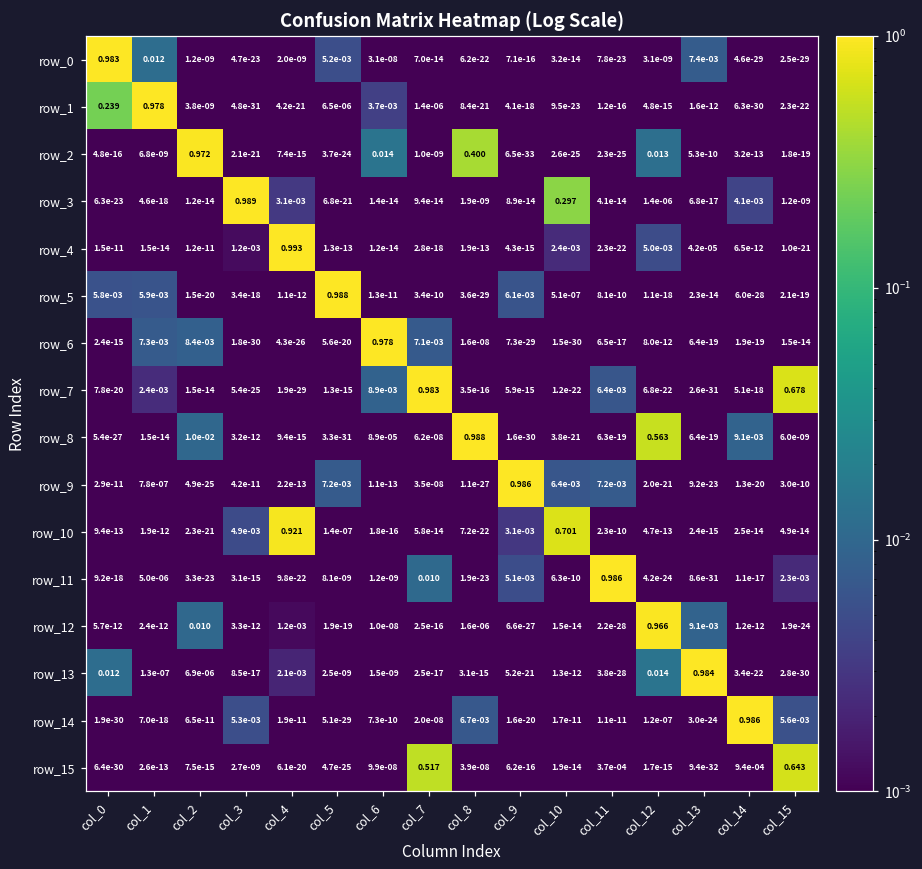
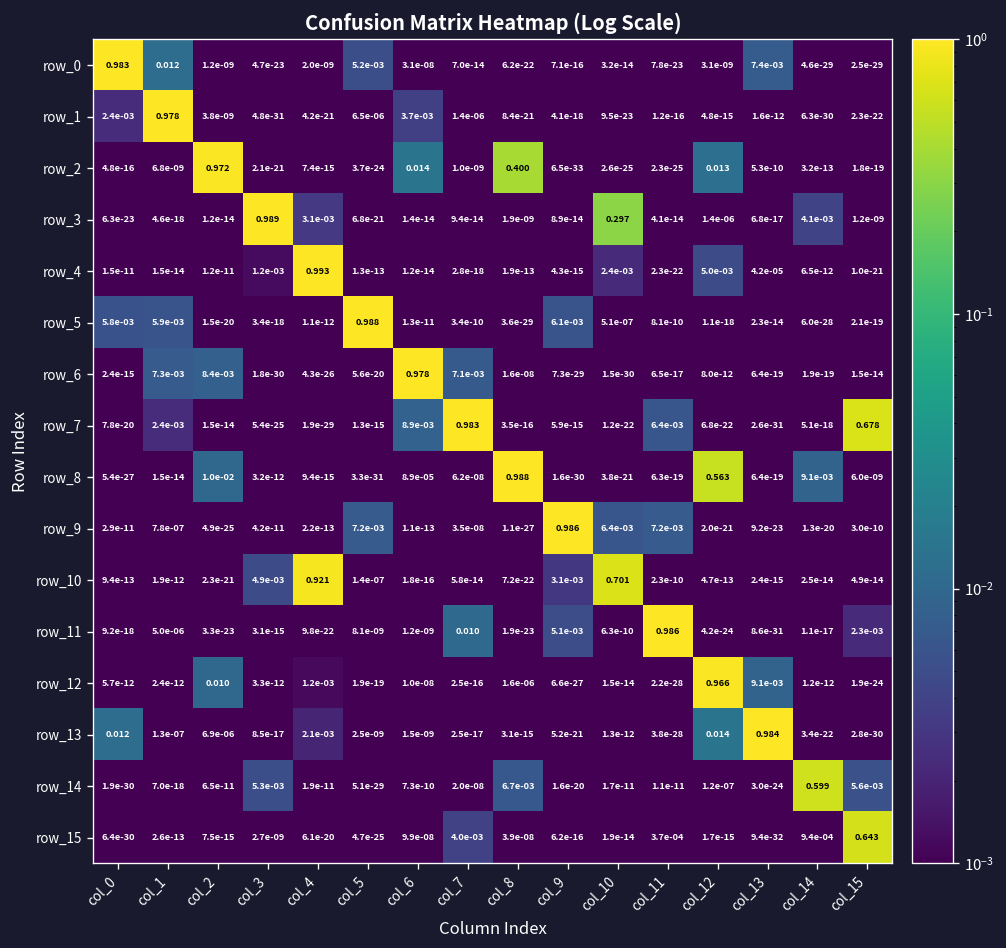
row_1, col_0: 0.239 -> 2.4e-03
row_14, col_14: 0.986 -> 0.599
row_15, col_7: 0.517 -> 4.0e-03
